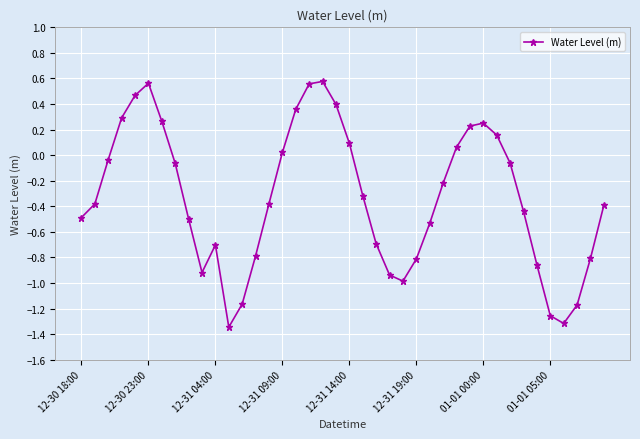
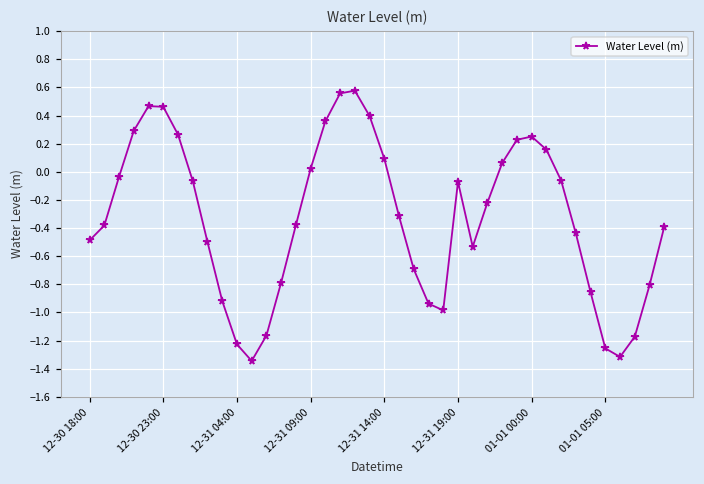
12-30 23:00: 0.56 -> 0.46
12-31 04:00: -0.70 -> -1.23
12-31 19:00: -0.81 -> -0.07
